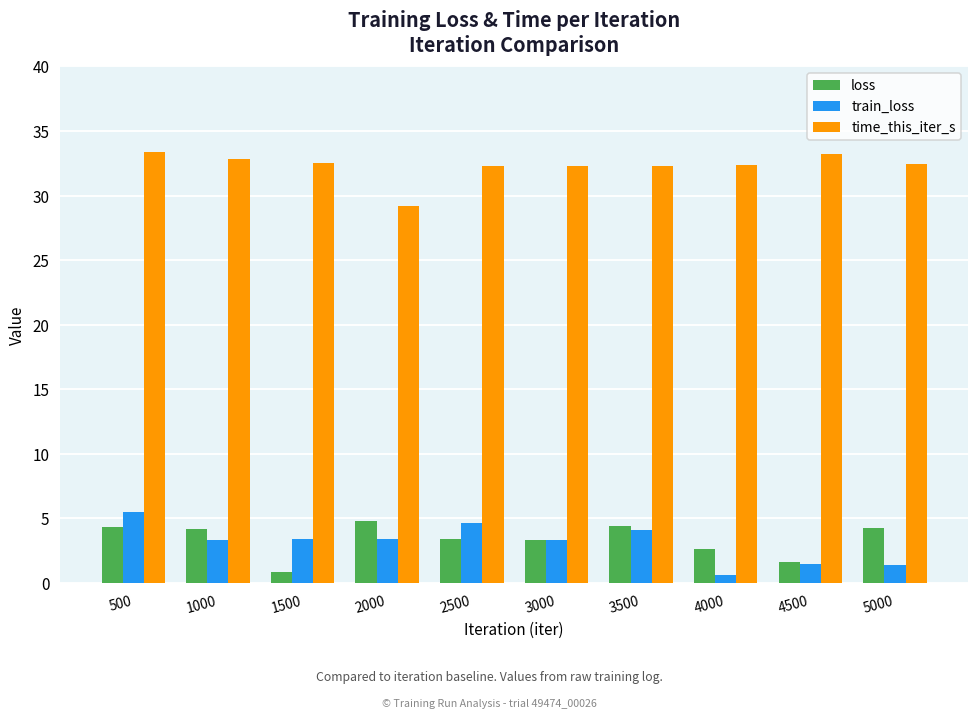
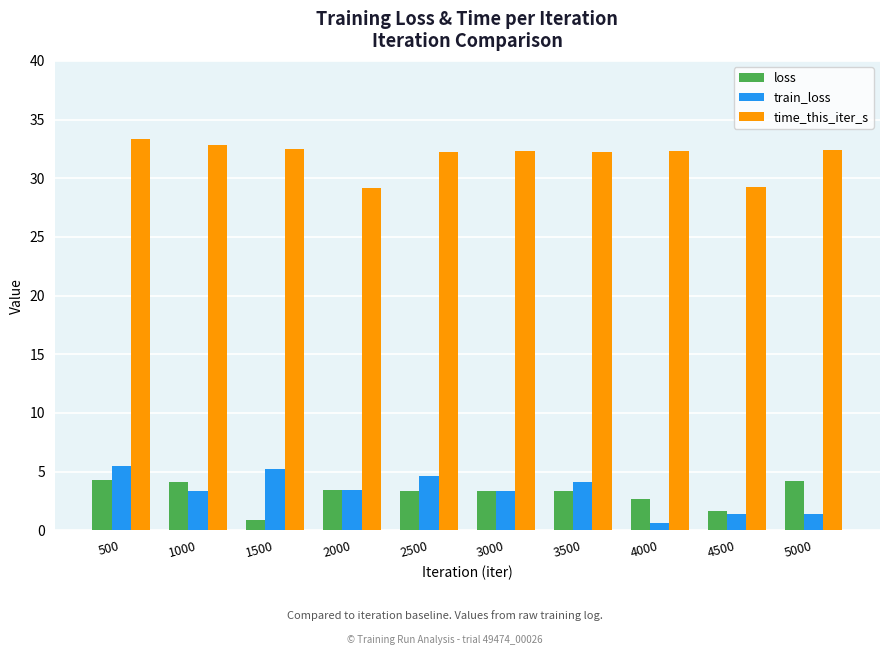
train_loss, 1500: 3.4 -> 5.2
loss, 2000: 4.8 -> 3.4
loss, 3500: 4.4 -> 3.4
time_this_iter_s, 4500: 33.2 -> 29.3
